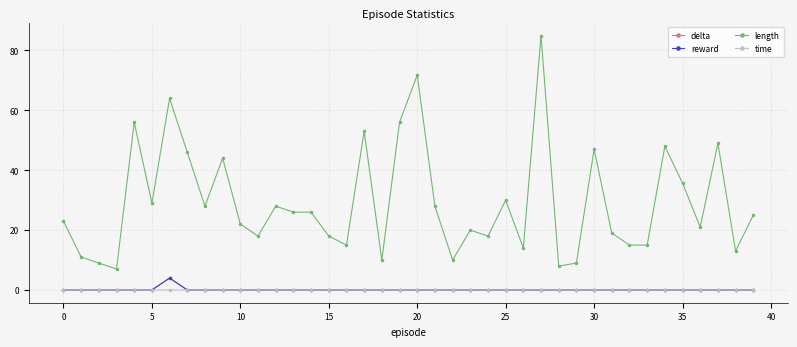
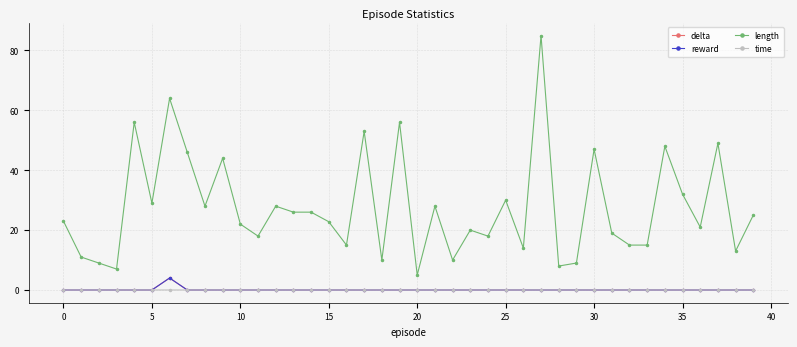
length, 15: 18 -> 23
length, 20: 72 -> 5
length, 35: 36 -> 32
